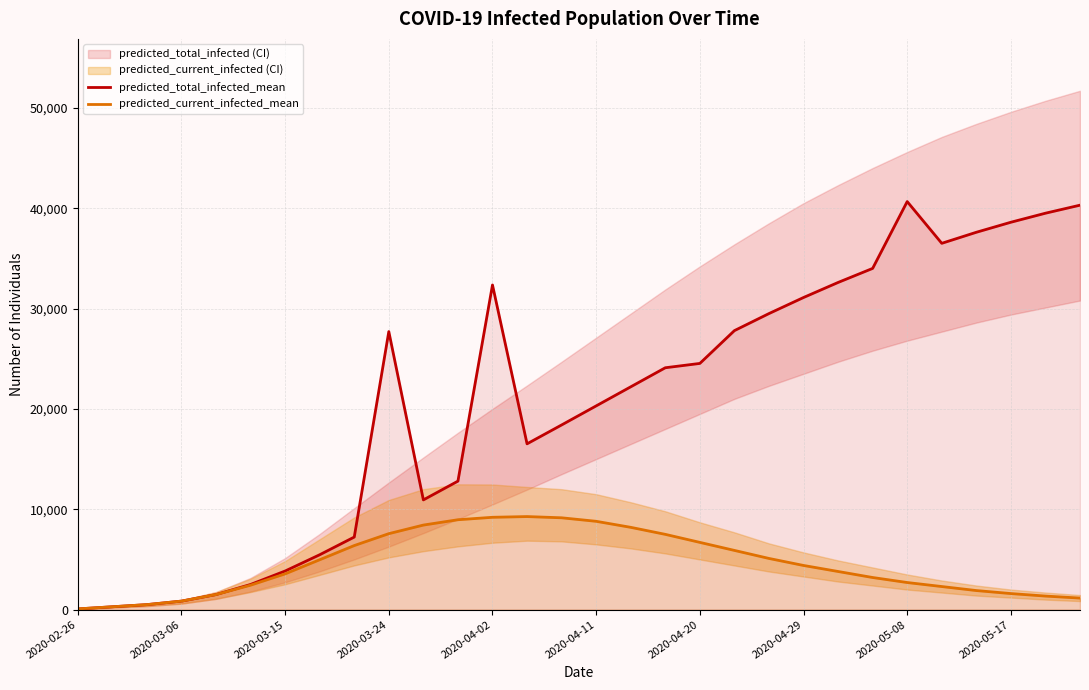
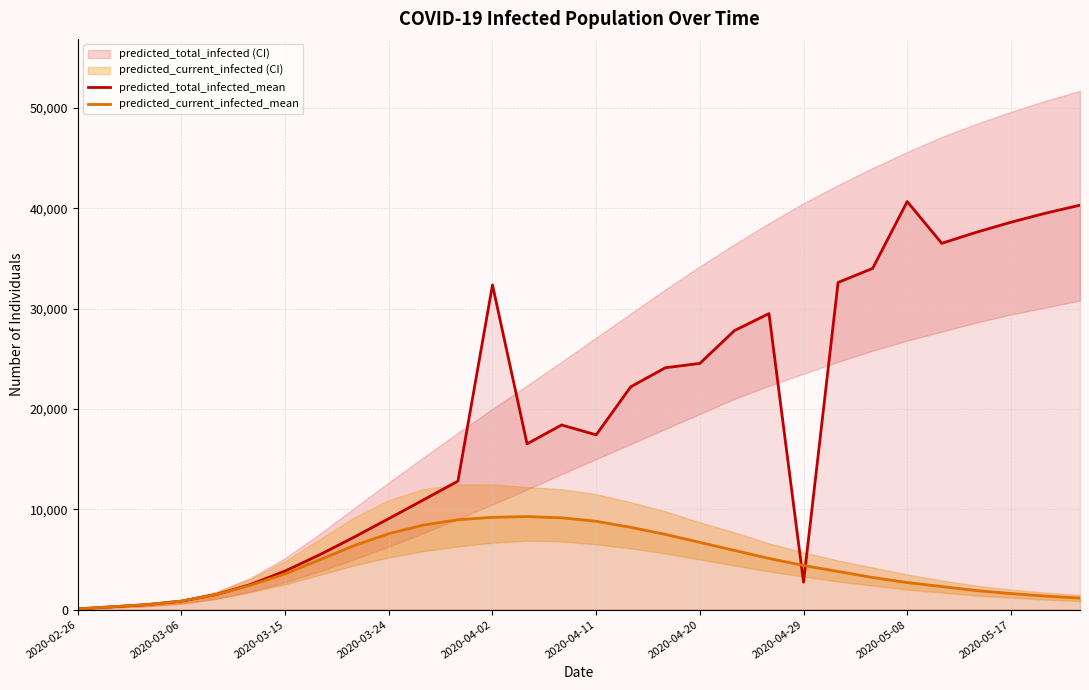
predicted_total_infected_mean, 2020-03-24: 27,700 -> 9,100
predicted_total_infected_mean, 2020-04-11: 20,300 -> 17,400
predicted_total_infected_mean, 2020-04-29: 31,100 -> 2,700
